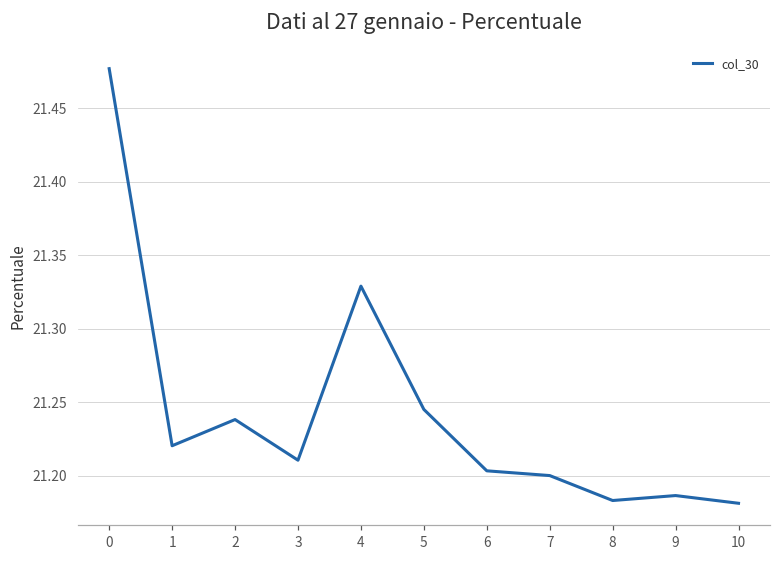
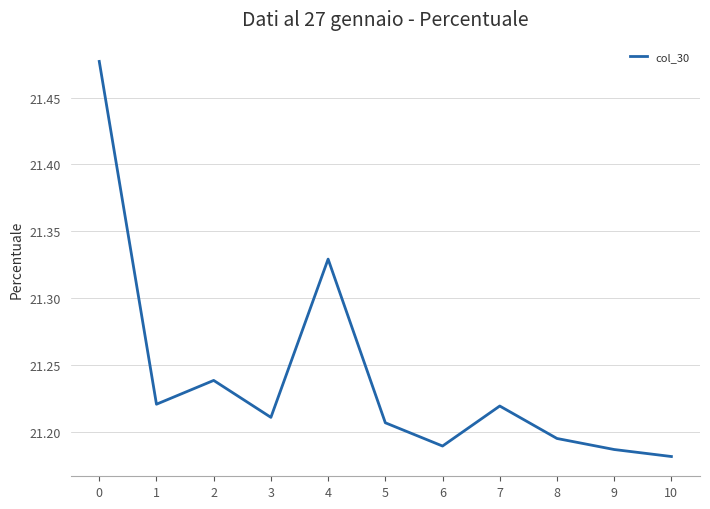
5: 21.245 -> 21.207
6: 21.203 -> 21.189
7: 21.200 -> 21.219
8: 21.183 -> 21.195
